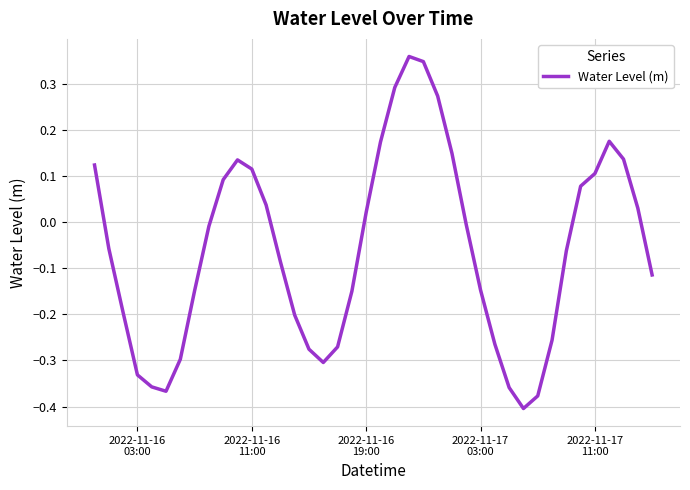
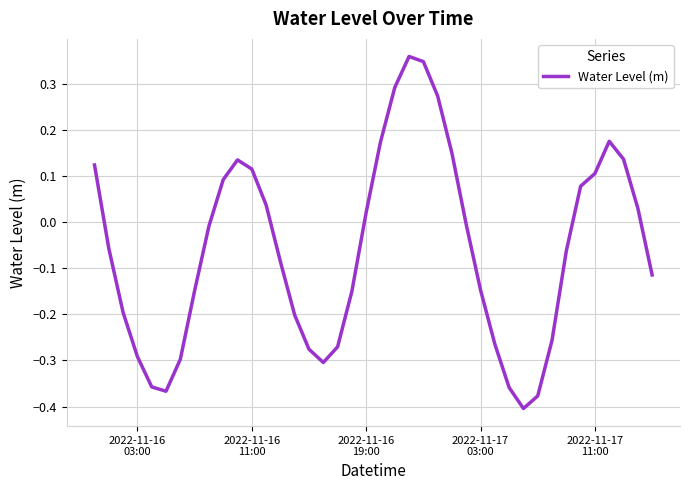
2022-11-16 03:00: -0.33 -> -0.29
